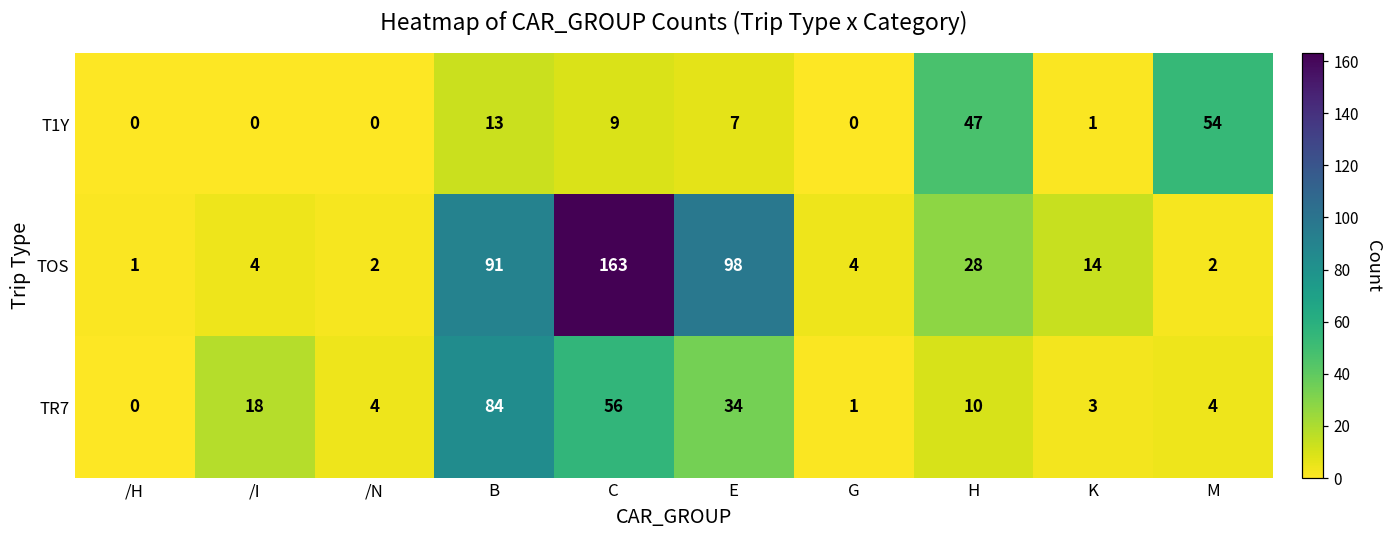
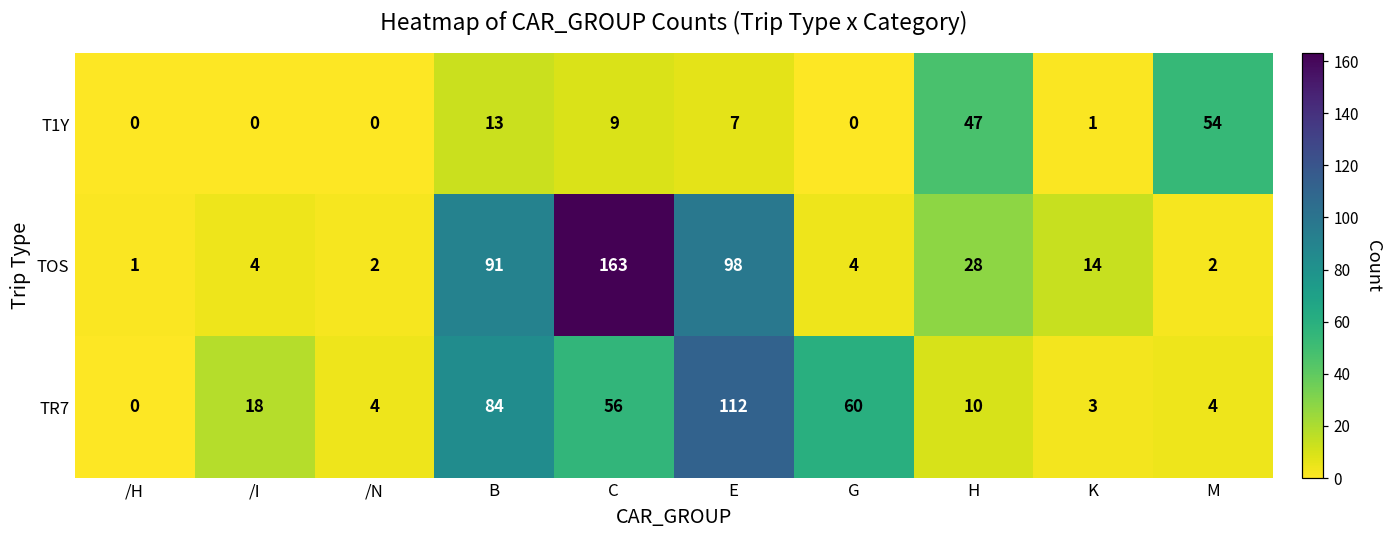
TR7, E: 34 -> 112
TR7, G: 1 -> 60
